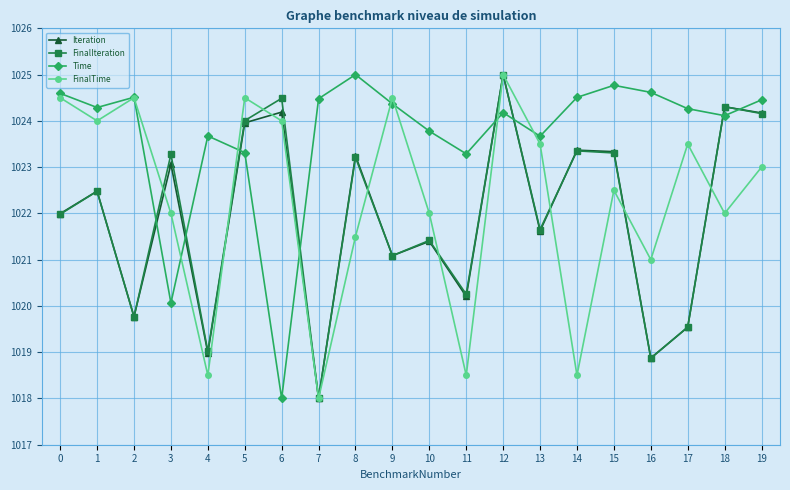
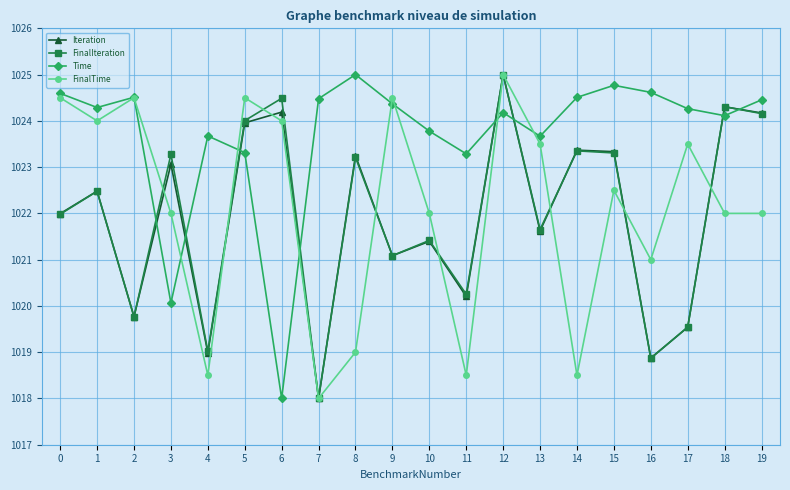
FinalTime, 8: 1021.5 -> 1019.0
FinalTime, 19: 1023.0 -> 1022.0
